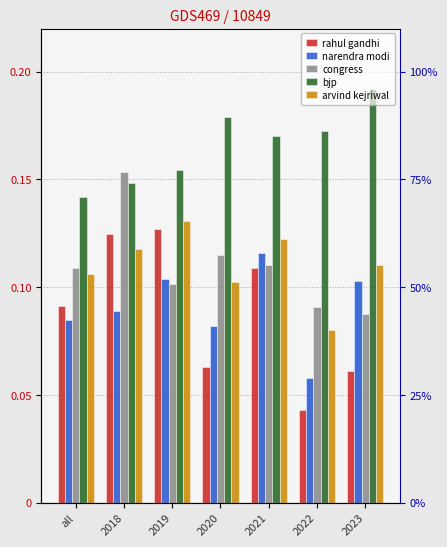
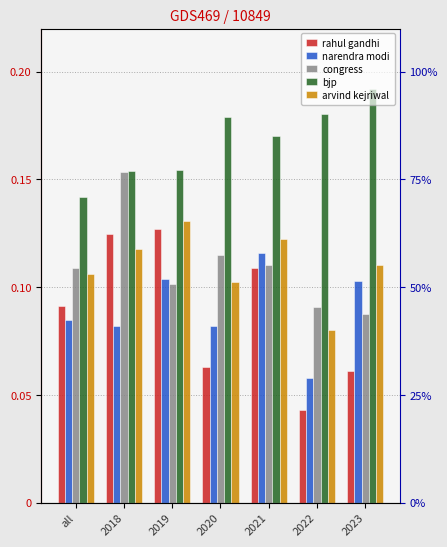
narendra modi, 2018: 0.089 -> 0.082
bjp, 2018: 0.148 -> 0.154
bjp, 2022: 0.172 -> 0.180
